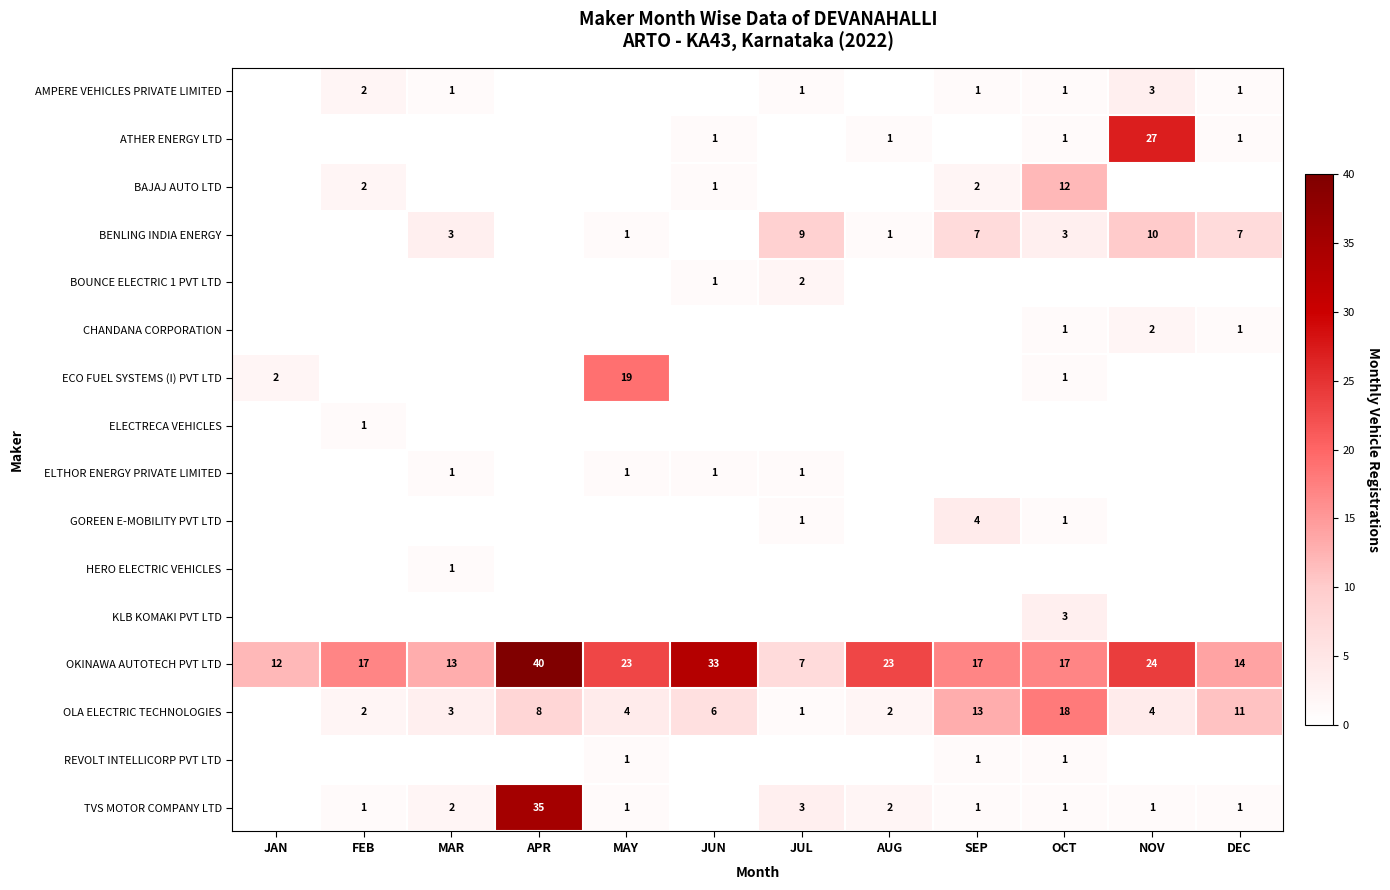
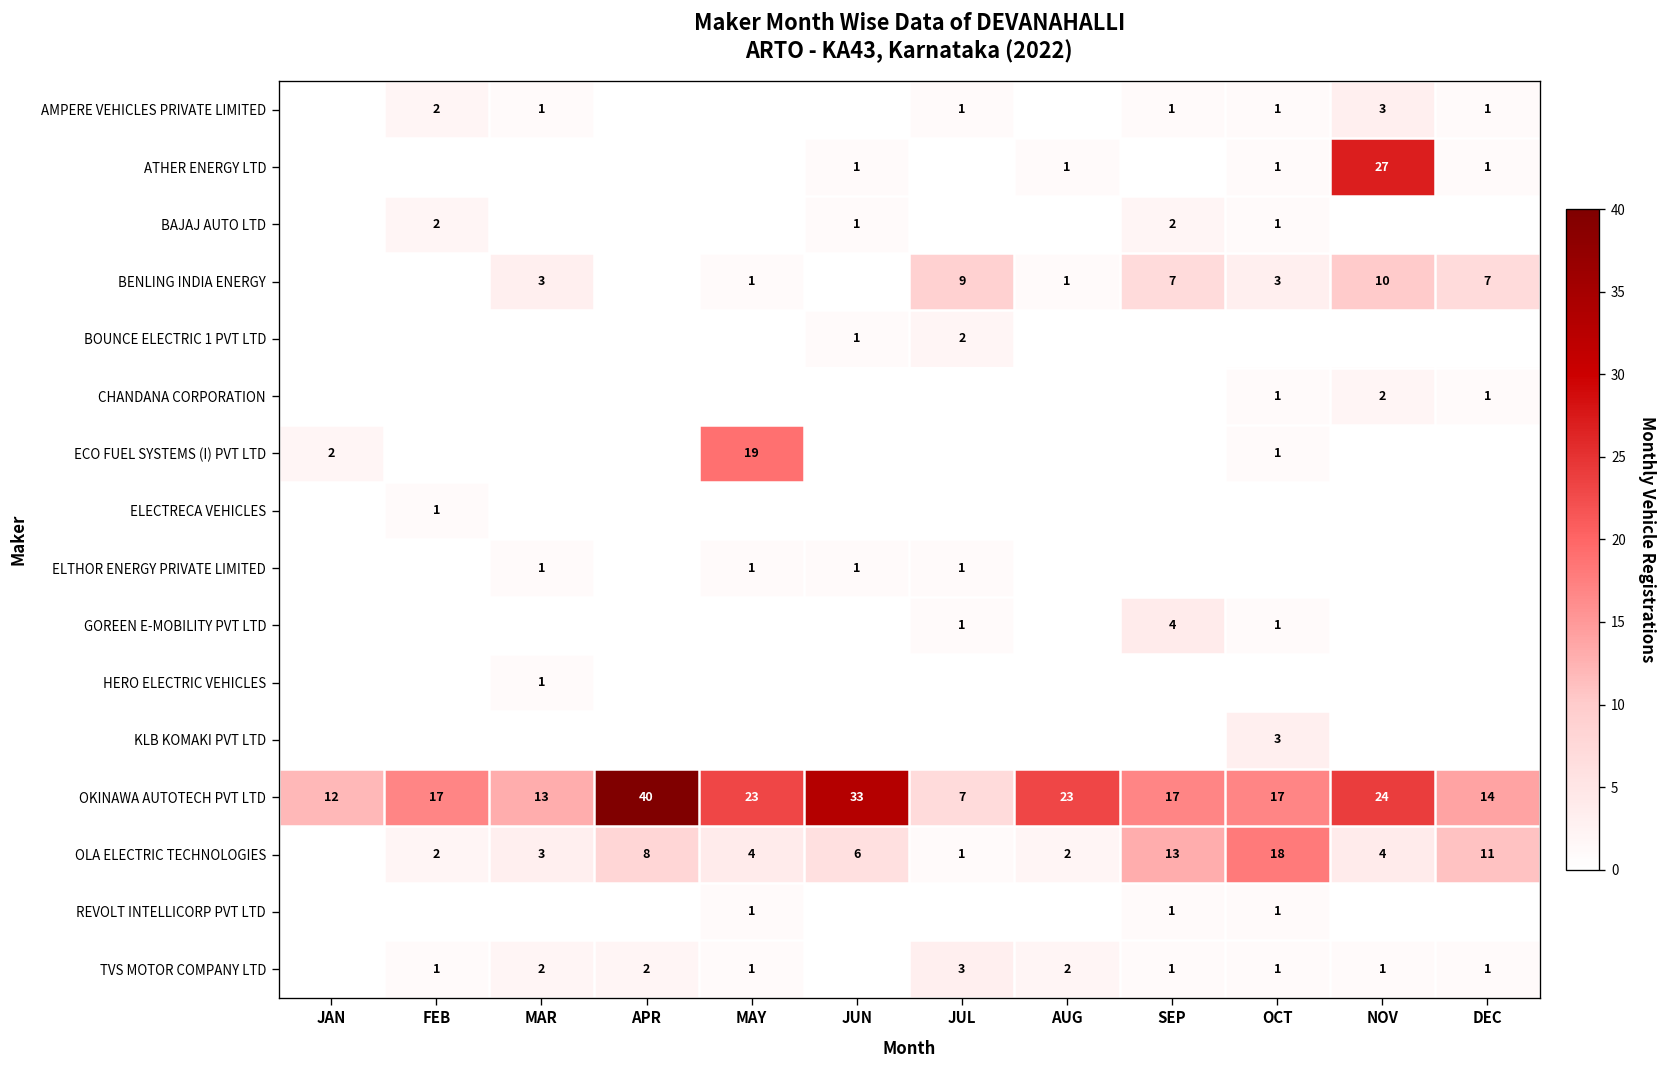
BAJAJ AUTO LTD, OCT: 12 -> 1
TVS MOTOR COMPANY LTD, APR: 35 -> 2
